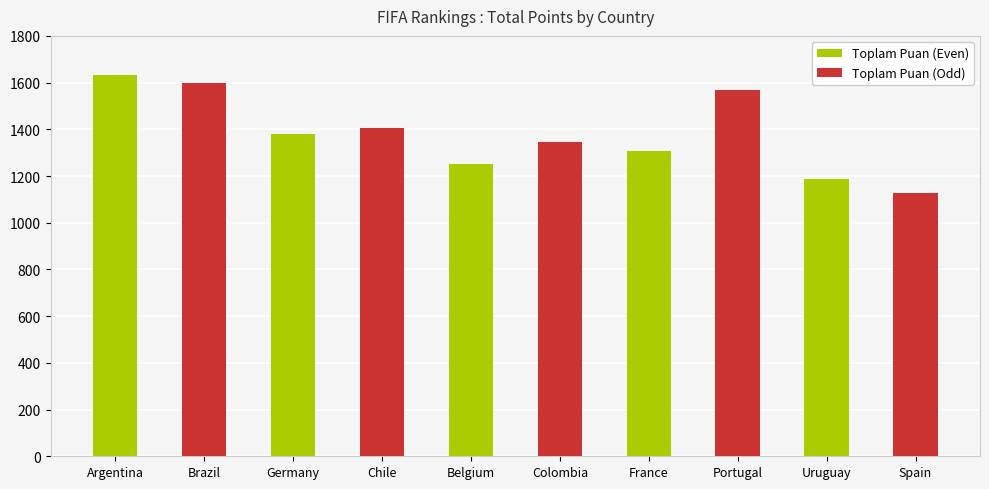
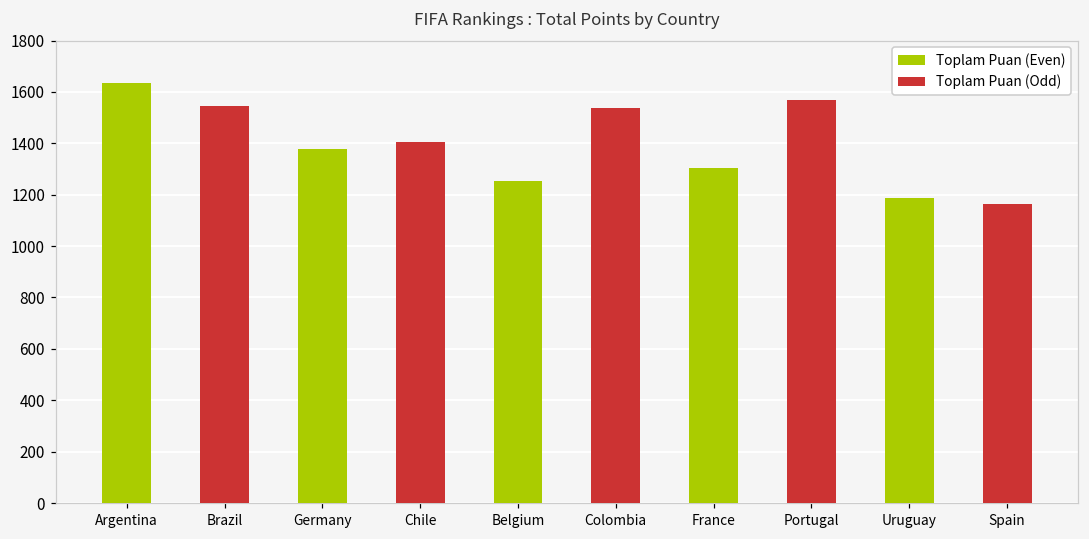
Brazil: 1600 -> 1540
Colombia: 1340 -> 1540
Spain: 1130 -> 1170
